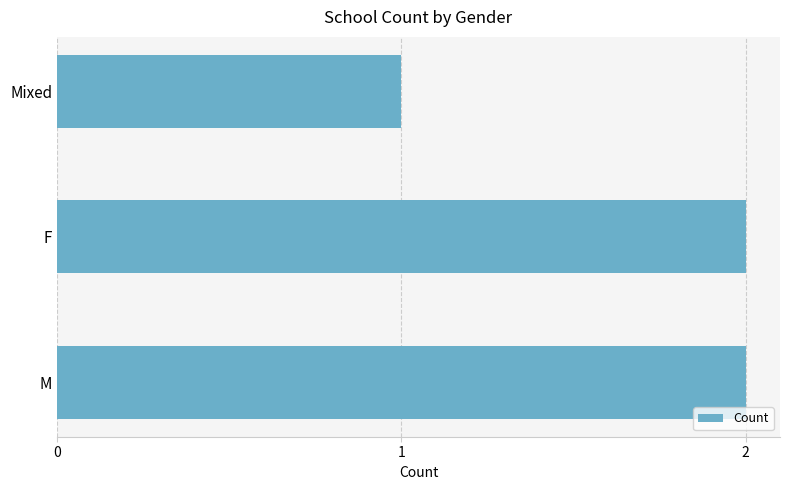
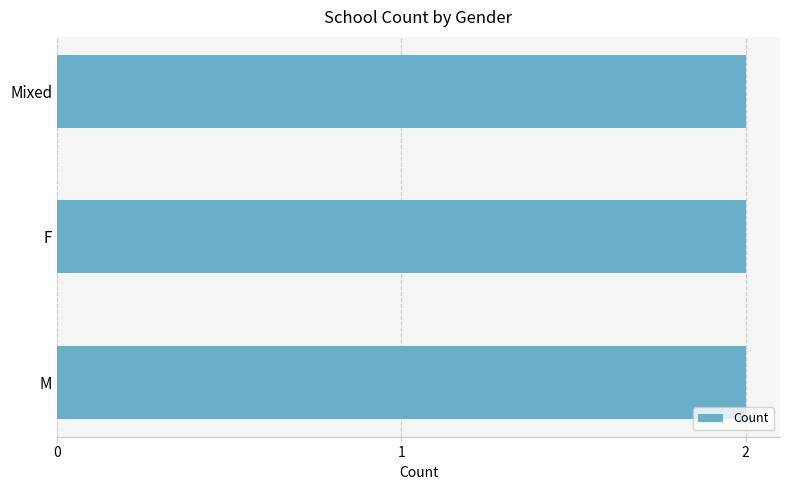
Mixed: 1 -> 2
